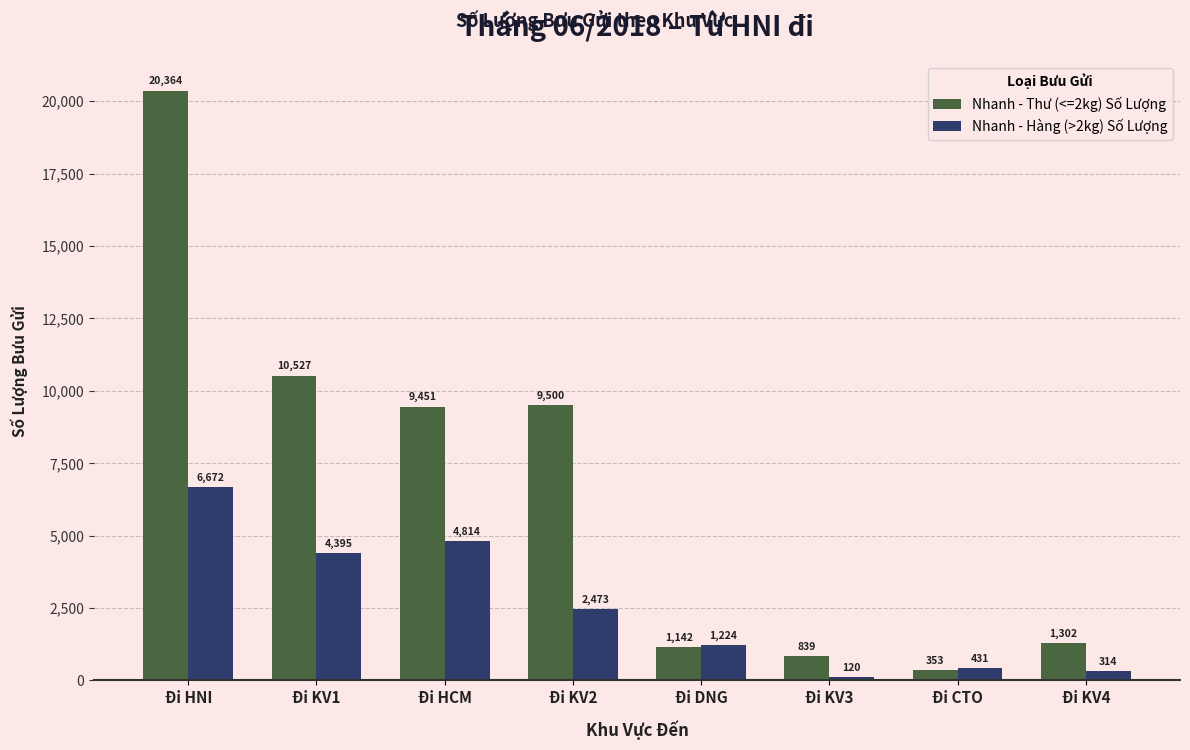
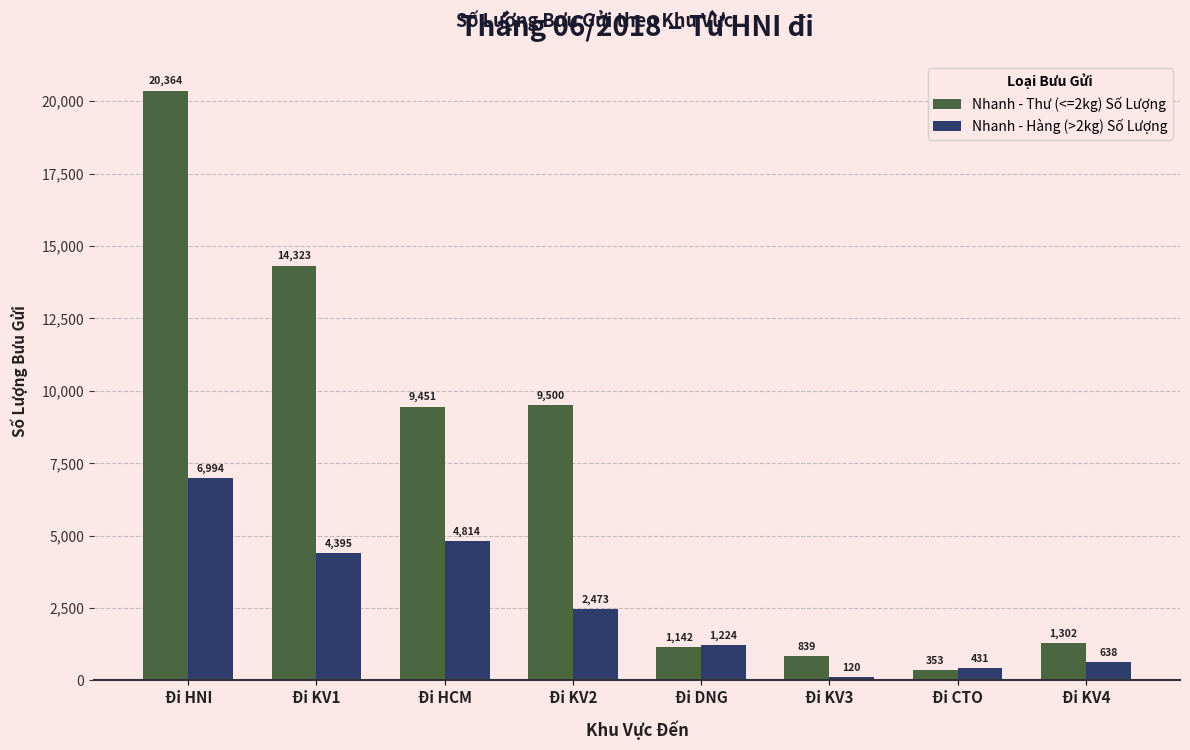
Nhanh - Hàng (>2kg) Số Lượng, Đi HNI: 6,672 -> 6,994
Nhanh - Thư (<=2kg) Số Lượng, Đi KV1: 10,527 -> 14,323
Nhanh - Hàng (>2kg) Số Lượng, Đi KV4: 314 -> 638
